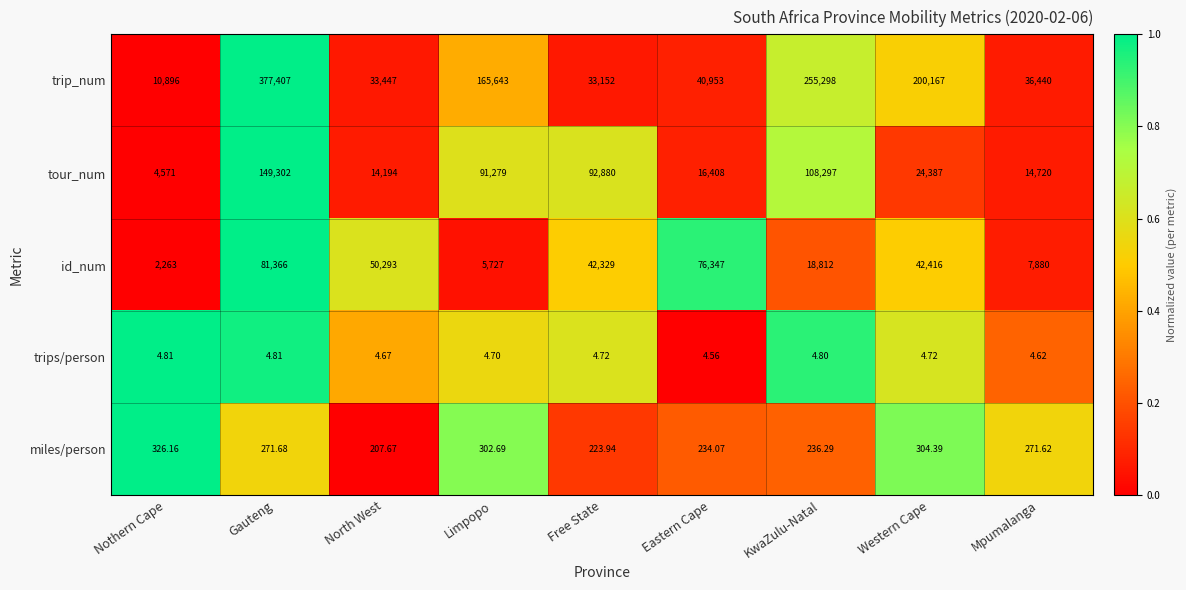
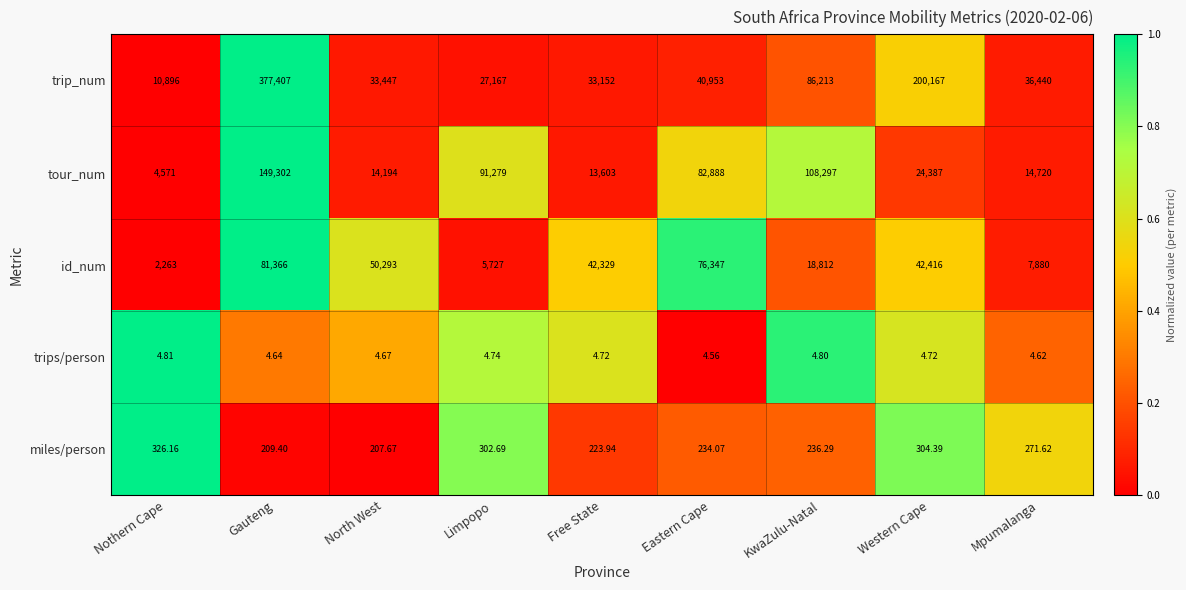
trip_num, Limpopo: 165,643 -> 27,167
trip_num, KwaZulu-Natal: 255,298 -> 86,213
tour_num, Free State: 92,880 -> 13,603
tour_num, Eastern Cape: 16,408 -> 82,888
trips/person, Gauteng: 4.81 -> 4.64
trips/person, Limpopo: 4.70 -> 4.74
miles/person, Gauteng: 271.68 -> 209.40
